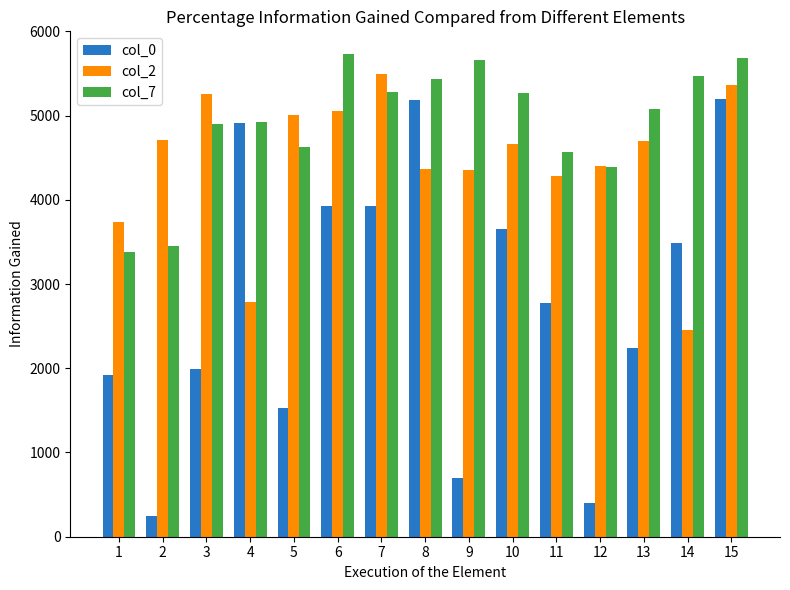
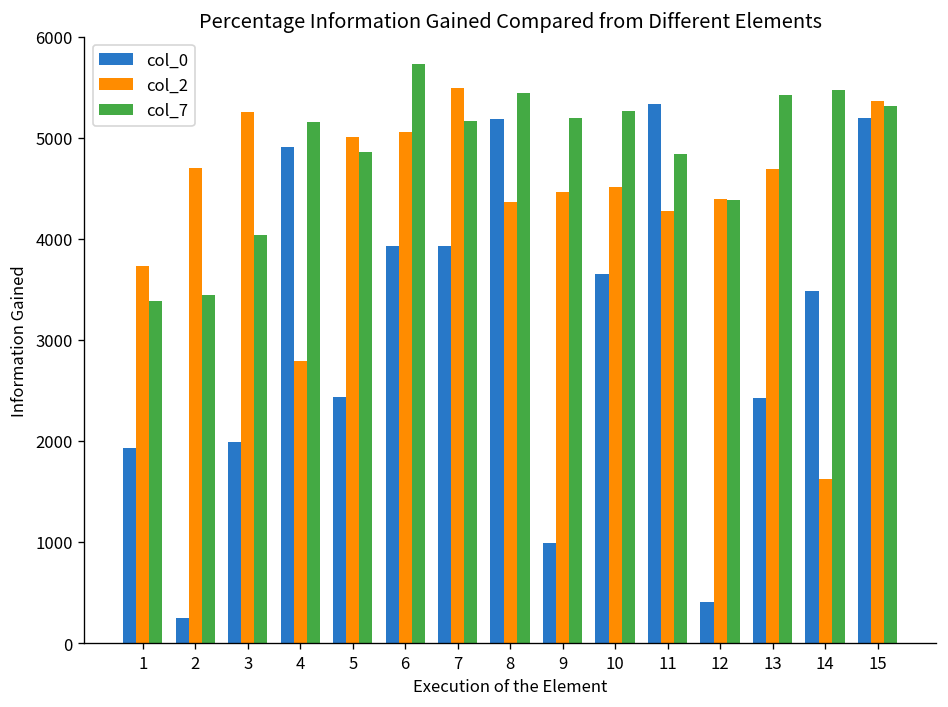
col_7, 3: 4900 -> 4000
col_7, 4: 4900 -> 5200
col_0, 5: 1500 -> 2400
col_7, 5: 4600 -> 4900
col_7, 7: 5300 -> 5200
col_0, 9: 700 -> 1000
col_2, 9: 4300 -> 4500
col_7, 9: 5700 -> 5200
col_2, 10: 4700 -> 4500
col_0, 11: 2800 -> 5300
col_7, 11: 4600 -> 4800
col_0, 13: 2200 -> 2400
col_7, 13: 5100 -> 5400
col_2, 14: 2500 -> 1600
col_7, 15: 5700 -> 5300
